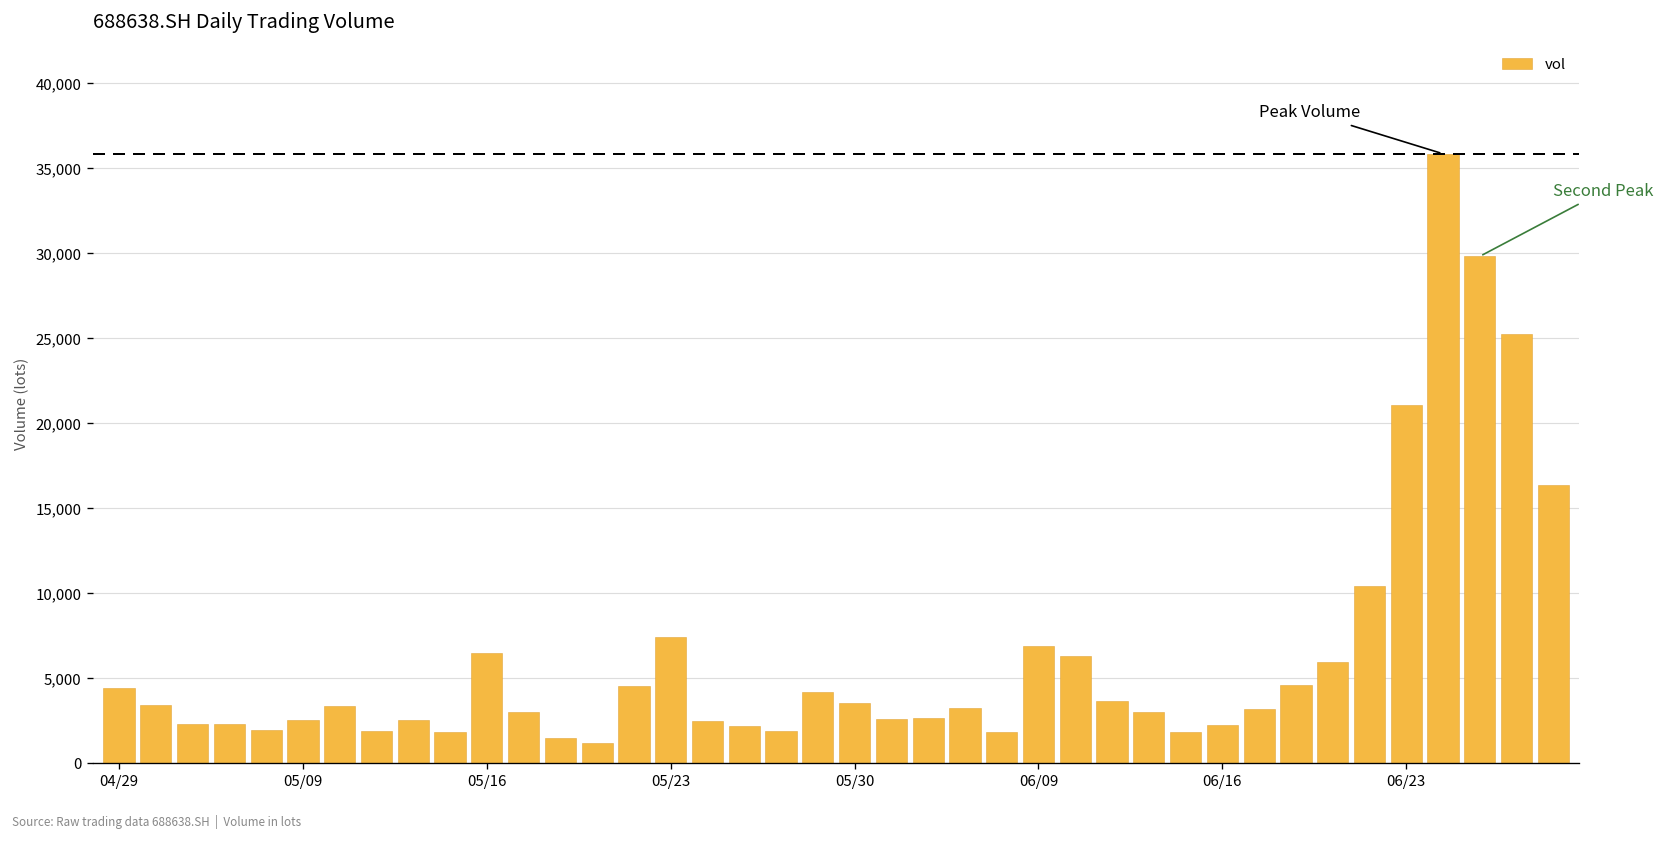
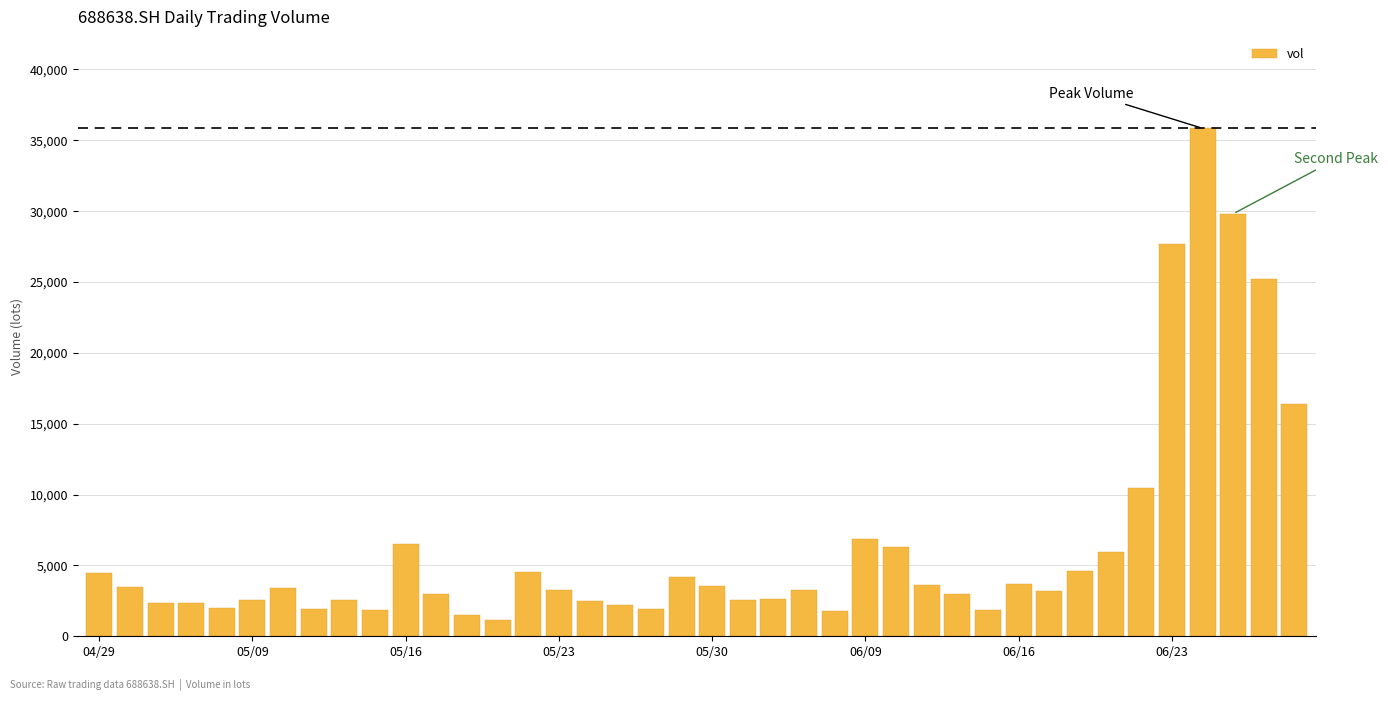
05/23: 7,400 -> 3,200
06/16: 2,200 -> 3,700
06/23: 21,100 -> 27,700
